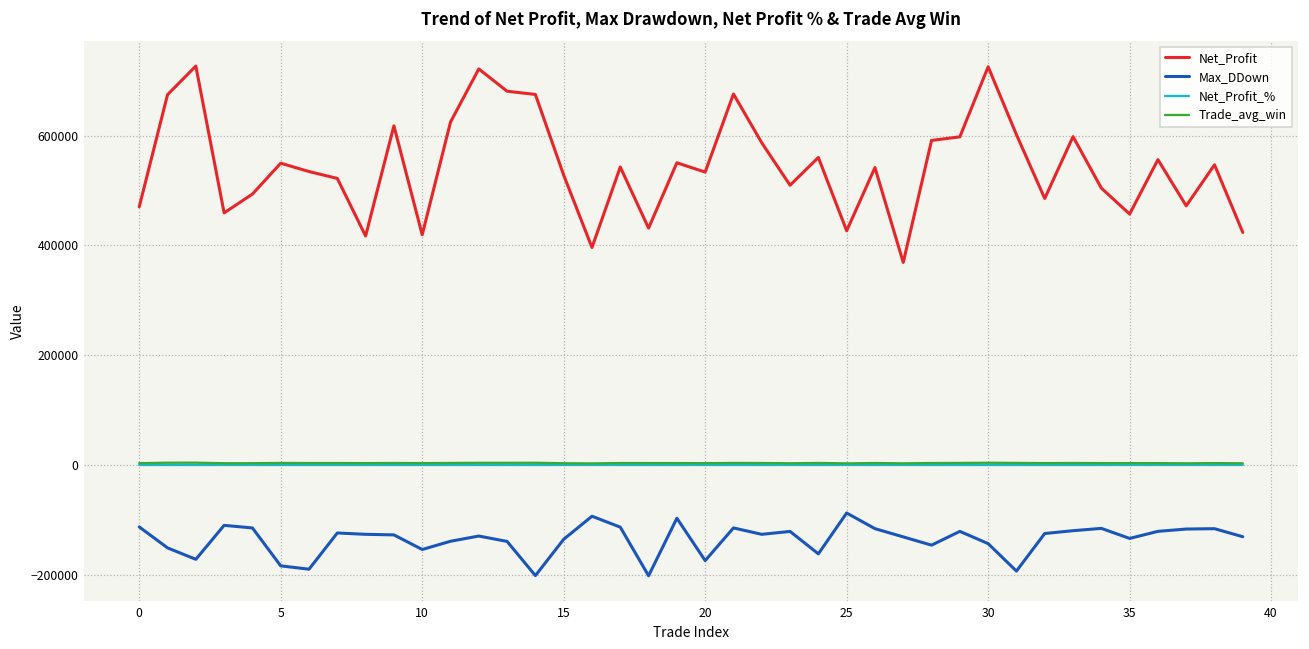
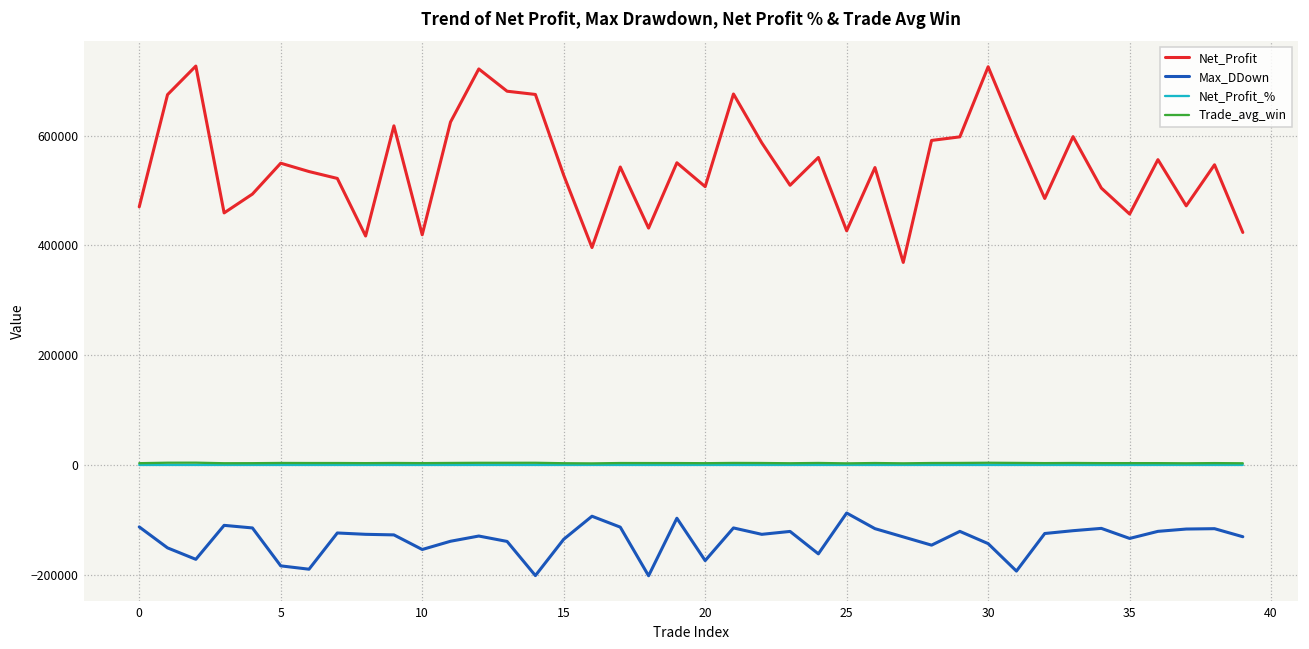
Net_Profit, 20: 530000 -> 510000
